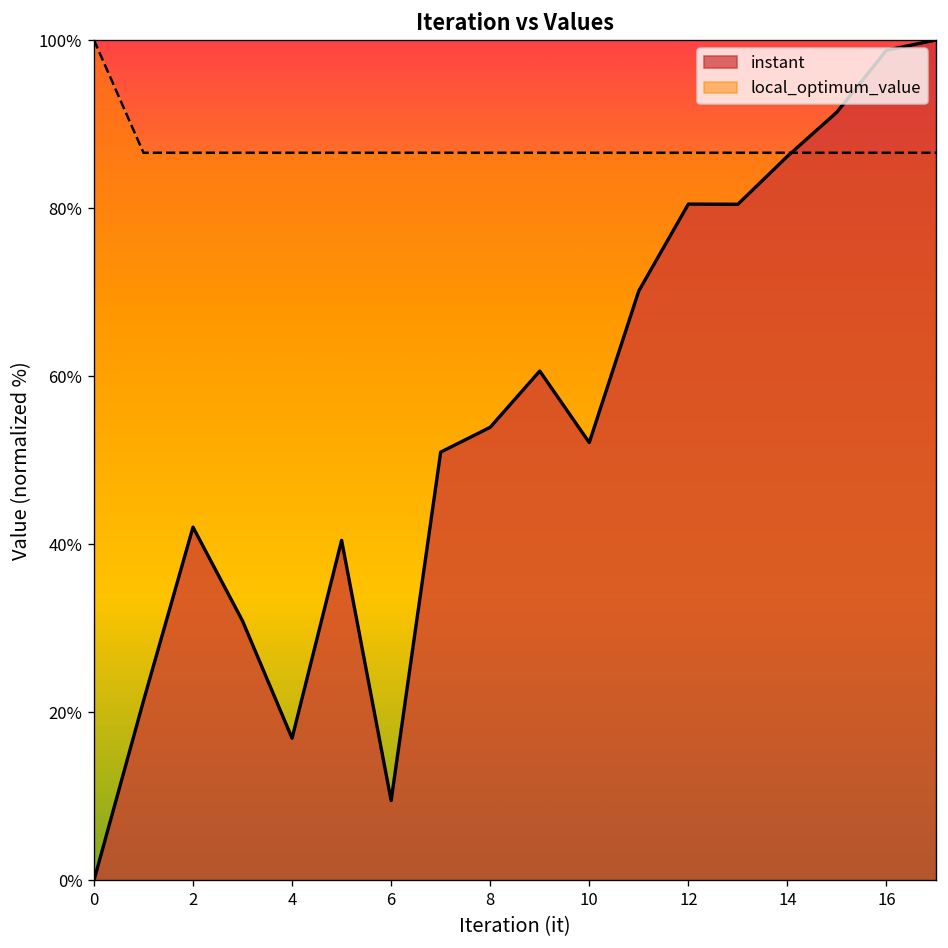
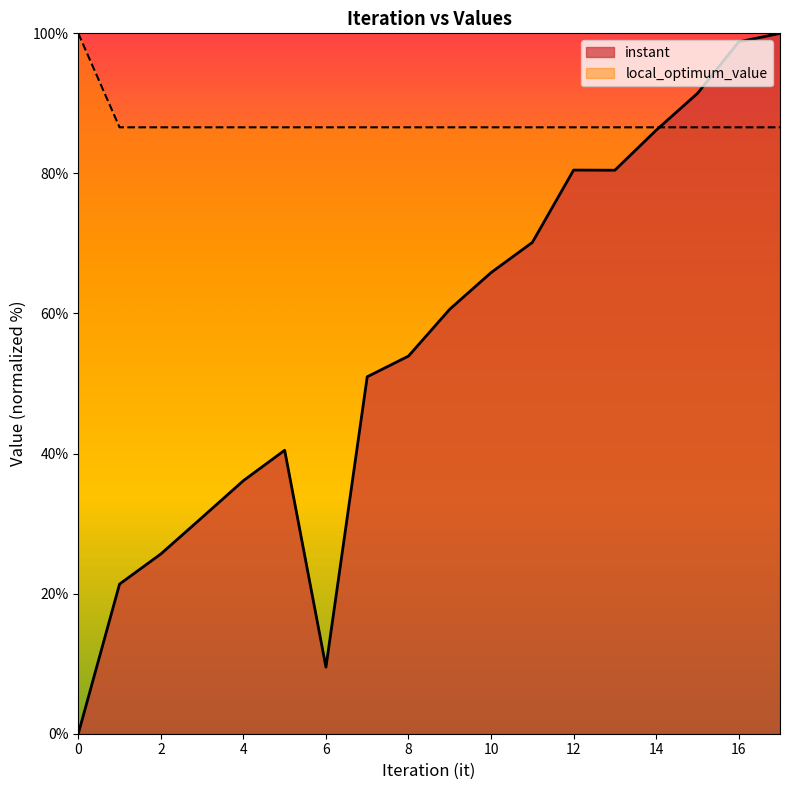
instant, 2: 42% -> 26%
instant, 4: 17% -> 36%
instant, 10: 52% -> 66%
